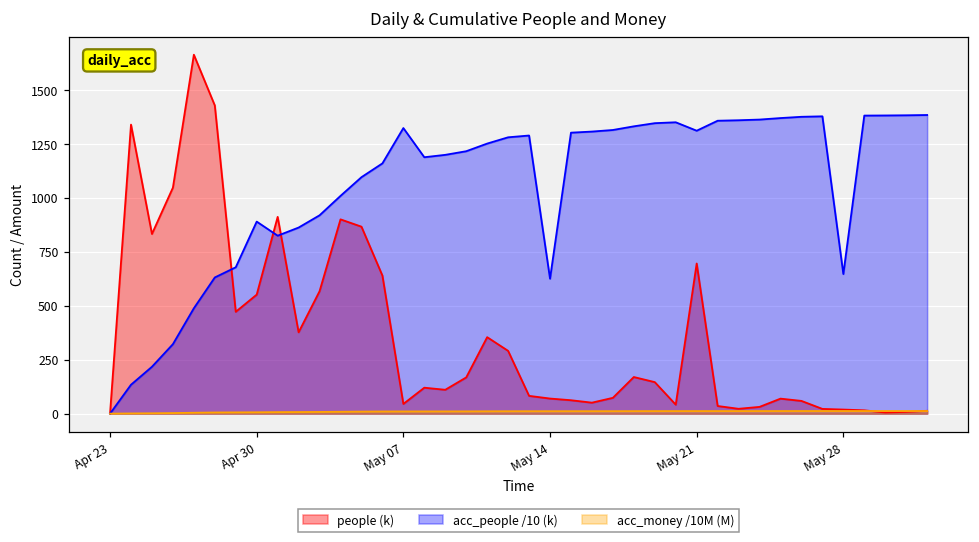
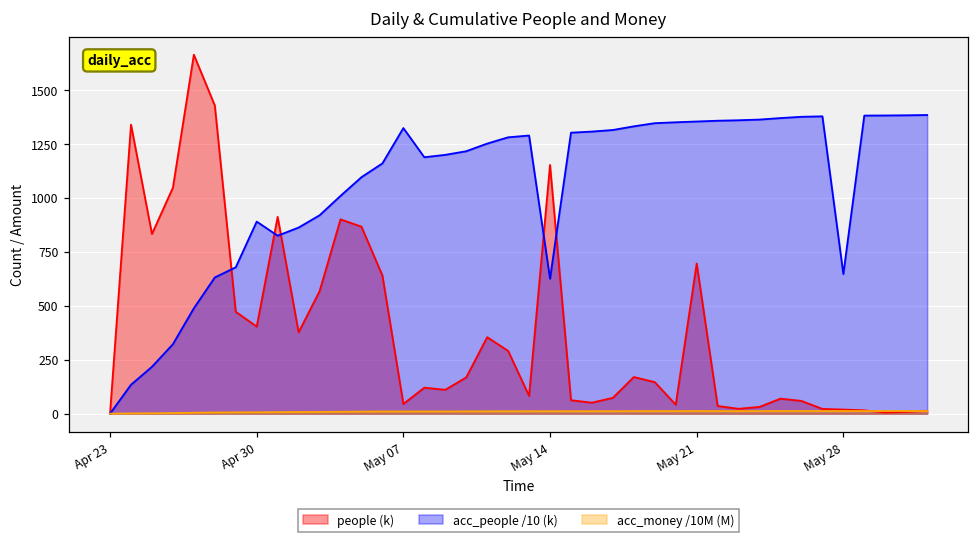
people (k), Apr 30: 550 -> 400
people (k), May 14: 70 -> 1150
acc_people /10 (k), May 21: 1310 -> 1350
